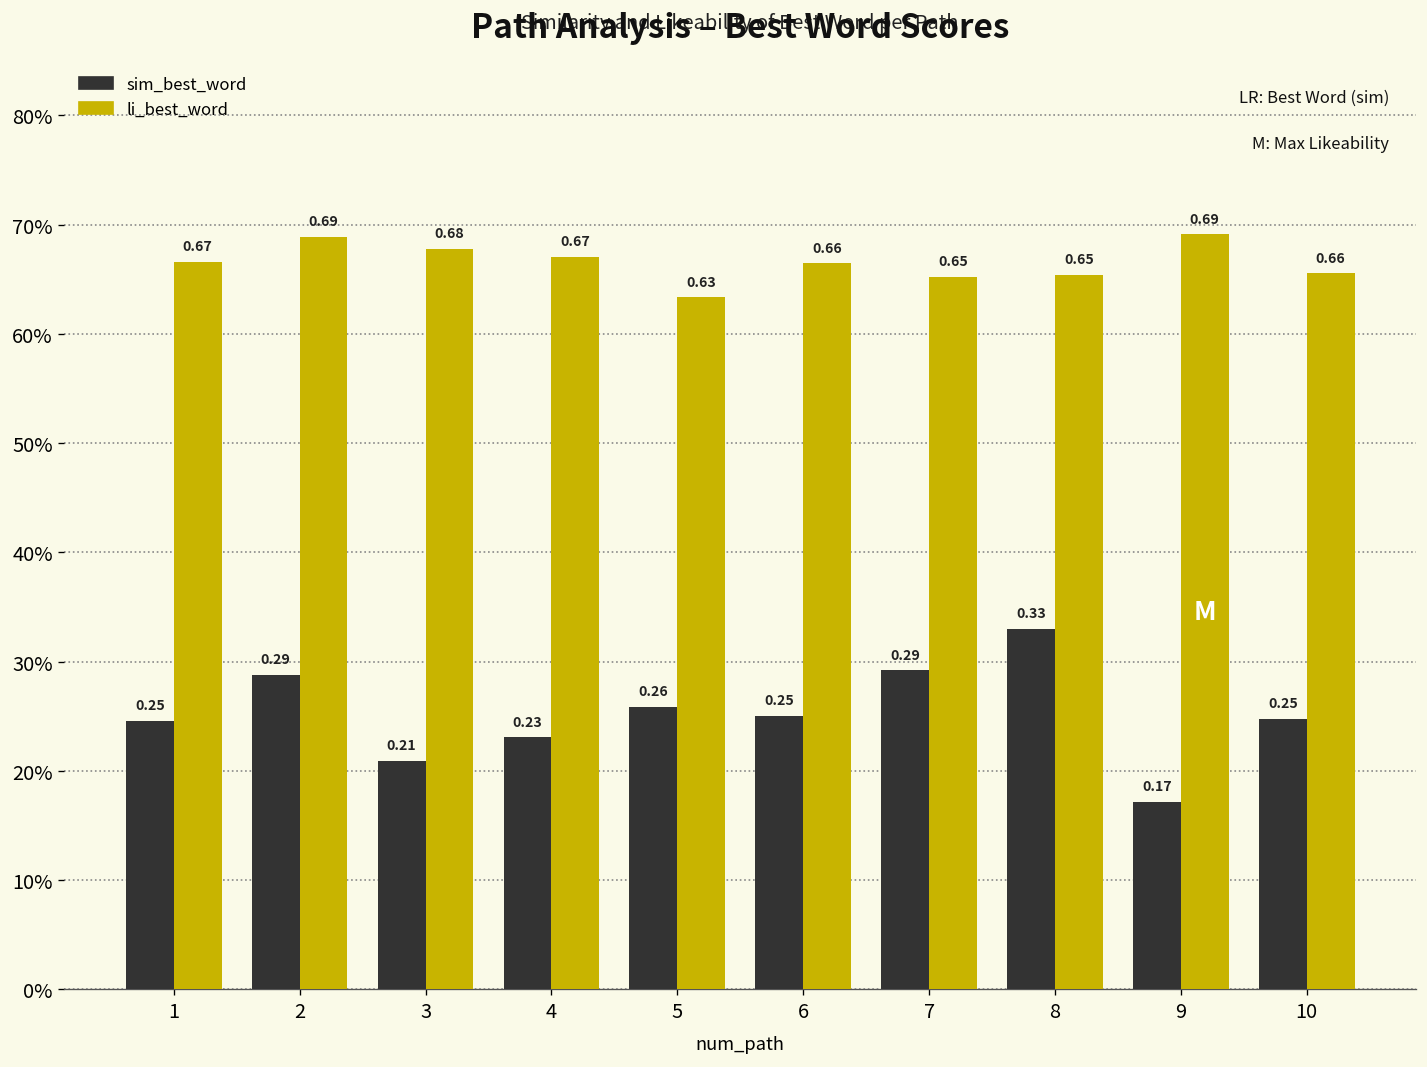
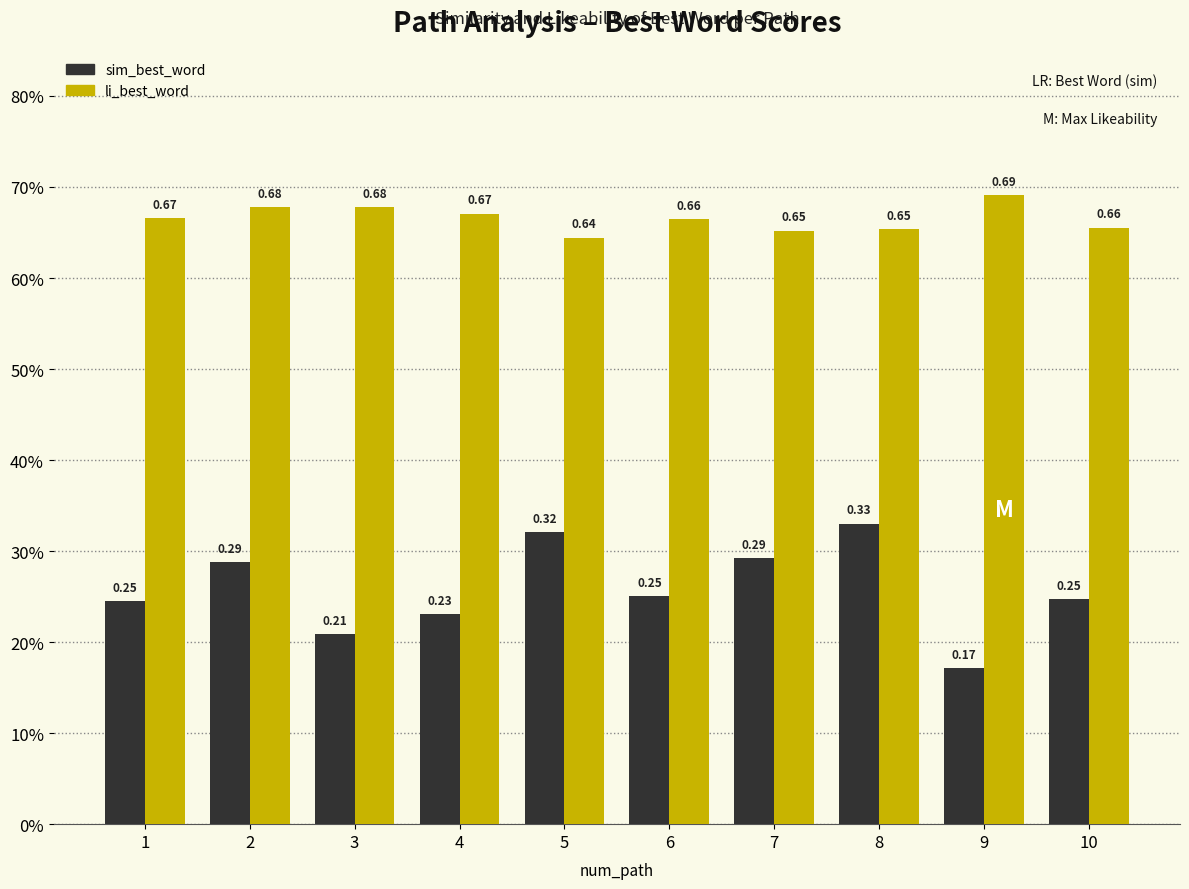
li_best_word, 2: 0.69 -> 0.68
sim_best_word, 5: 0.26 -> 0.32
li_best_word, 5: 0.63 -> 0.64
